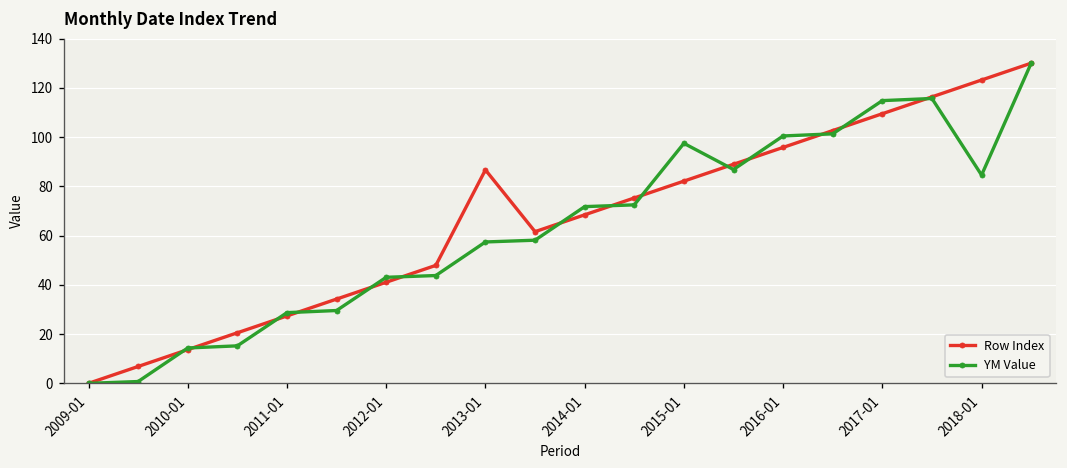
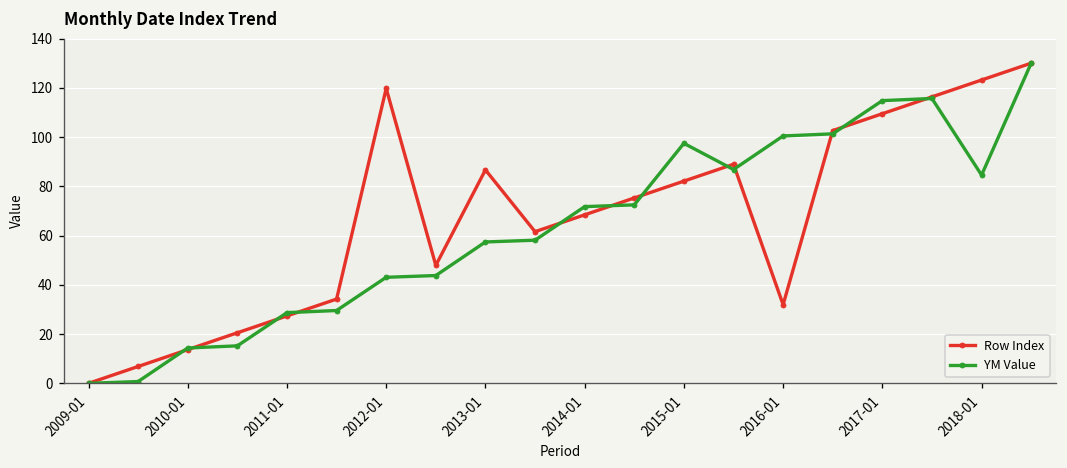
Row Index, 2012-01: 41 -> 120
Row Index, 2016-01: 96 -> 32
